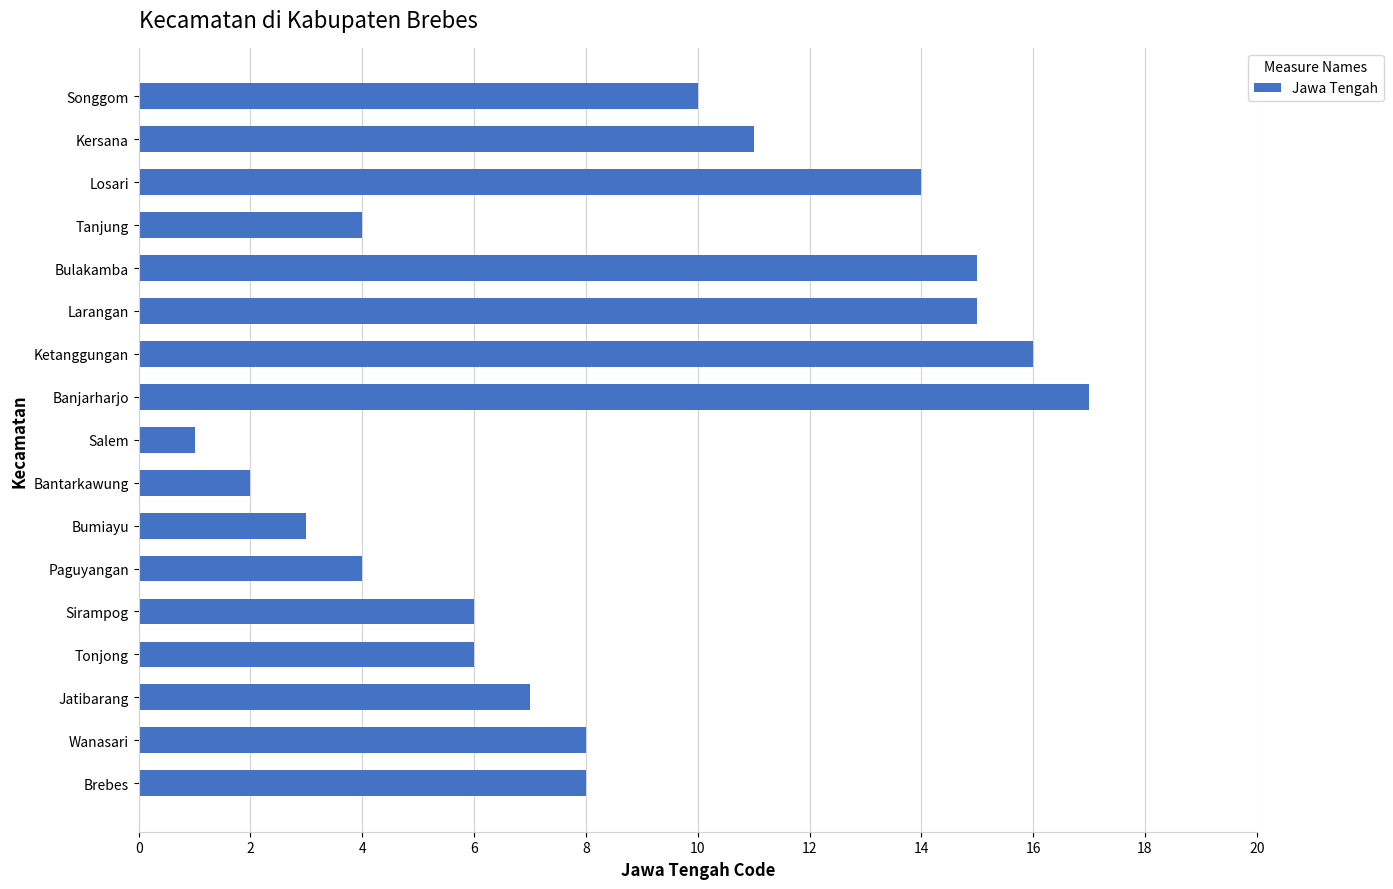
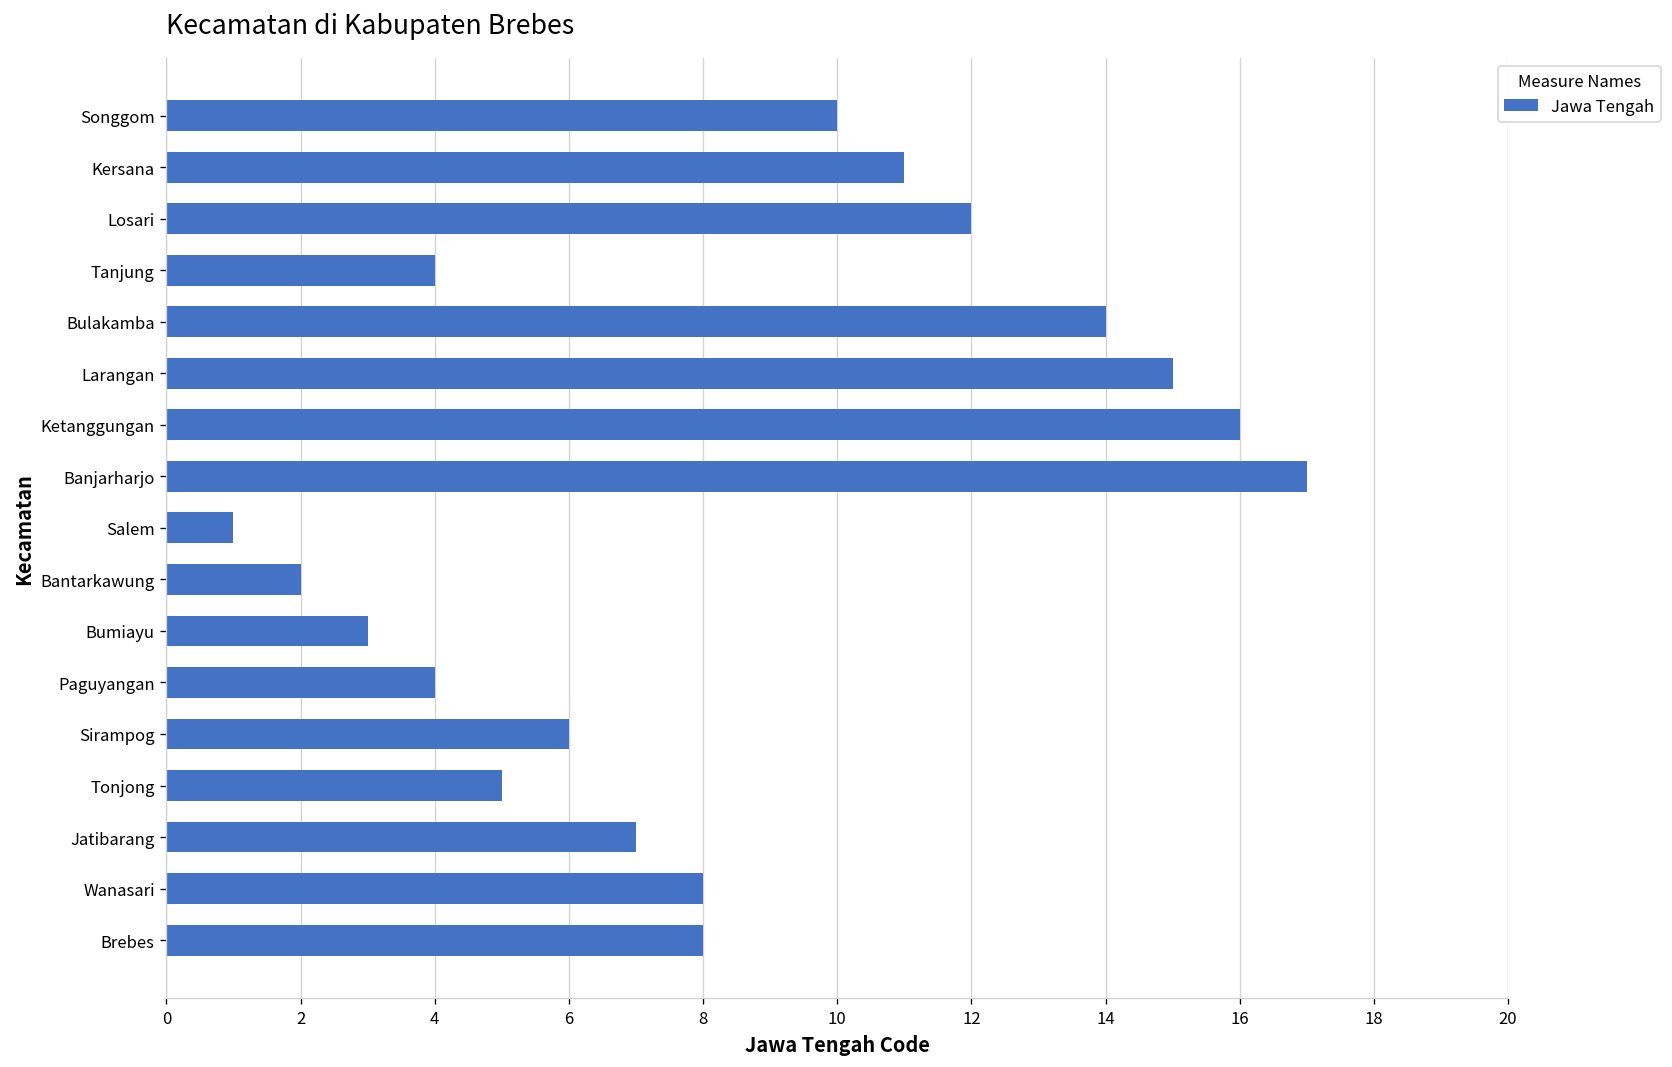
Losari: 14 -> 12
Bulakamba: 15 -> 14
Tonjong: 6 -> 5
